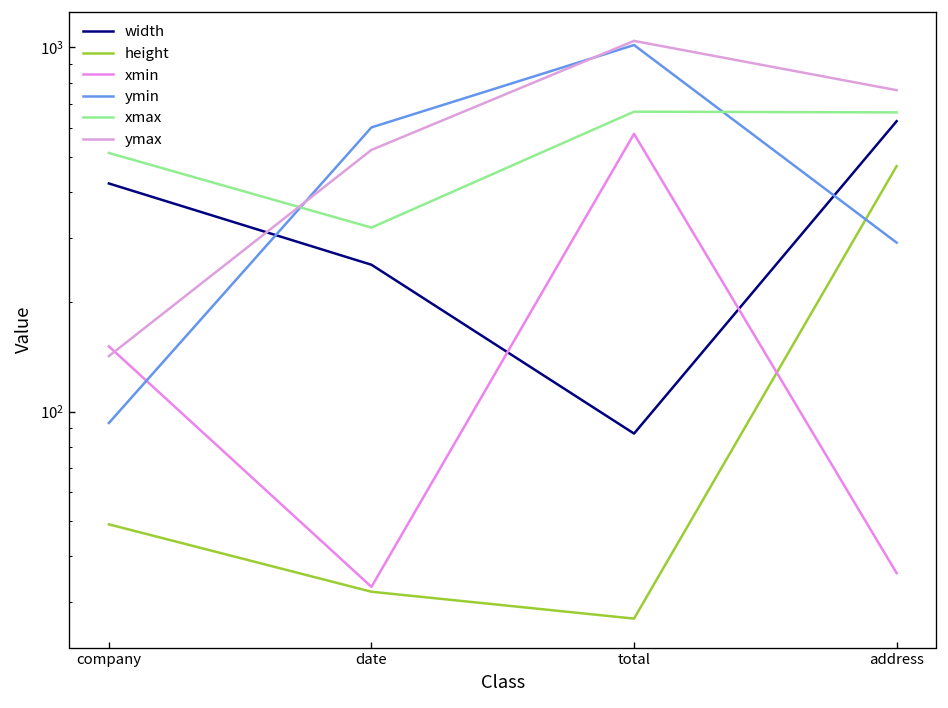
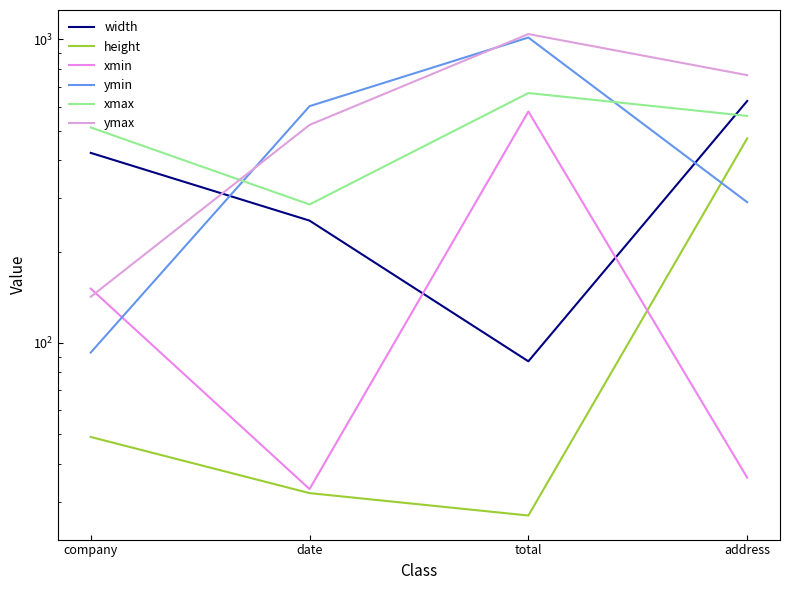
xmax, date: 320 -> 290
xmax, address: 660 -> 560
